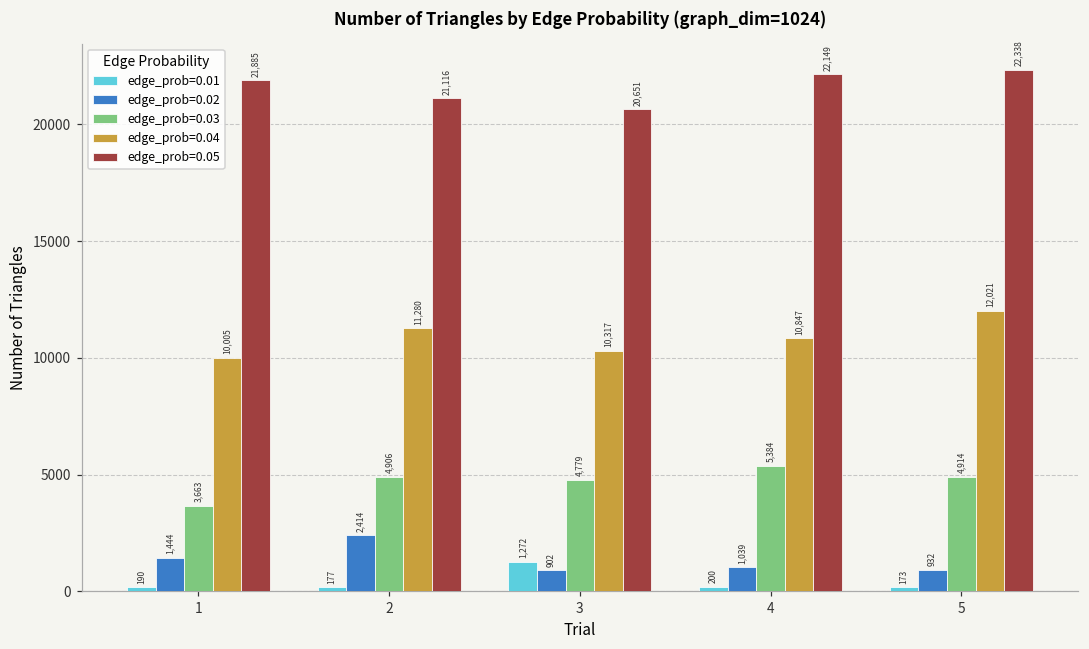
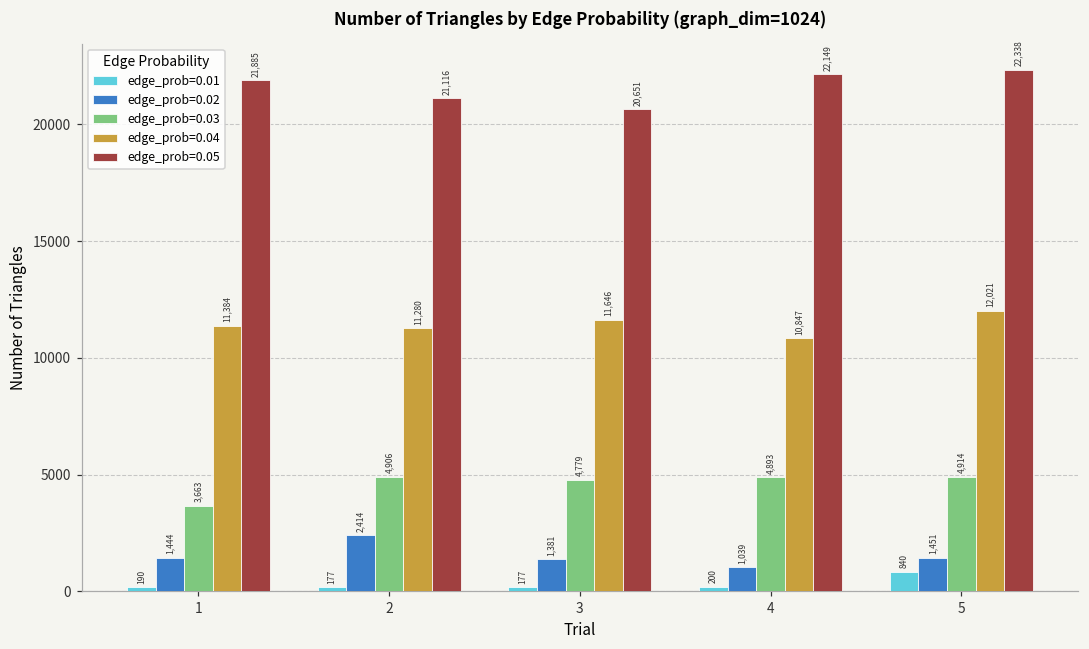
edge_prob=0.04, 1: 10,005 -> 11,384
edge_prob=0.01, 3: 1,272 -> 177
edge_prob=0.02, 3: 902 -> 1,381
edge_prob=0.04, 3: 10,317 -> 11,646
edge_prob=0.03, 4: 5,384 -> 4,893
edge_prob=0.01, 5: 173 -> 840
edge_prob=0.02, 5: 932 -> 1,451
